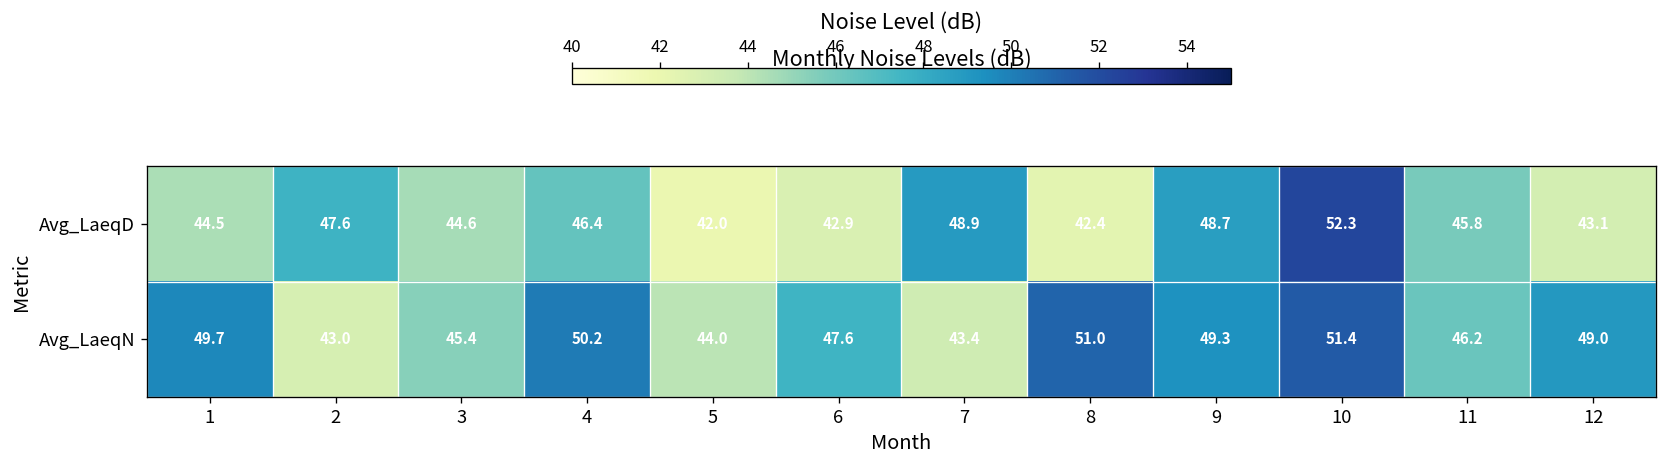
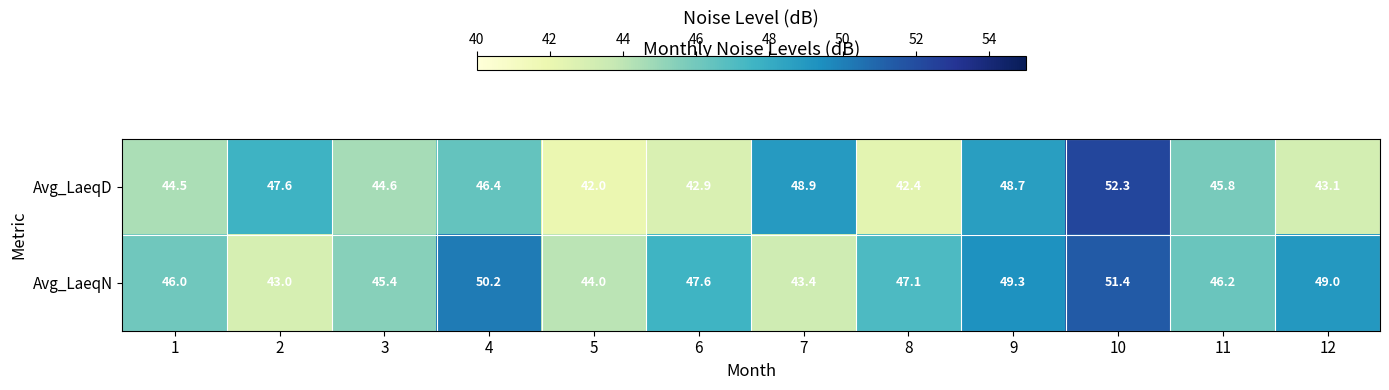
Avg_LaeqN, 1: 49.7 -> 46.0
Avg_LaeqN, 8: 51.0 -> 47.1
